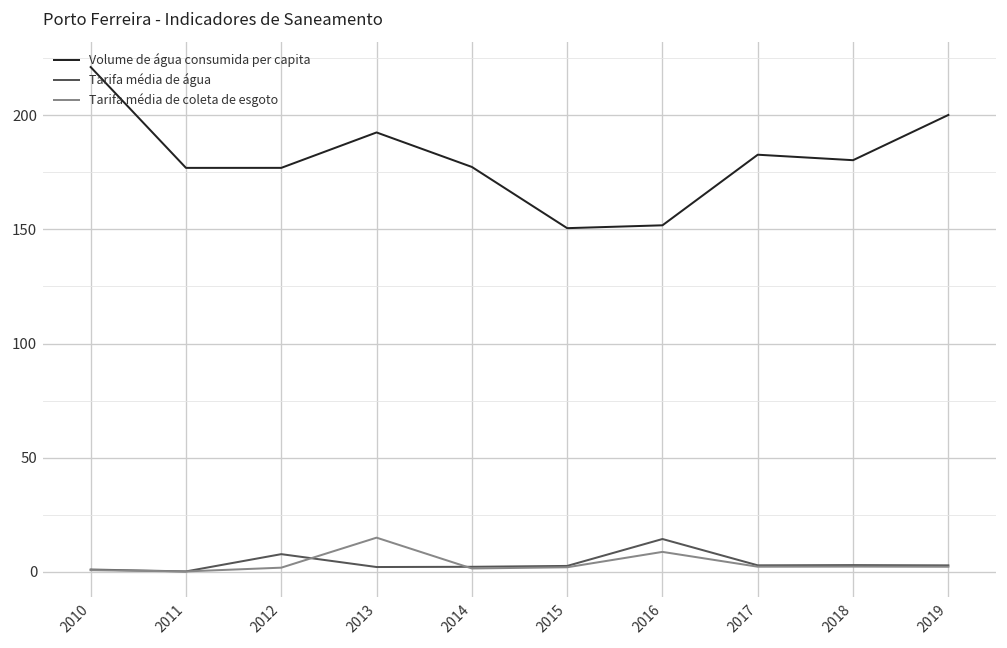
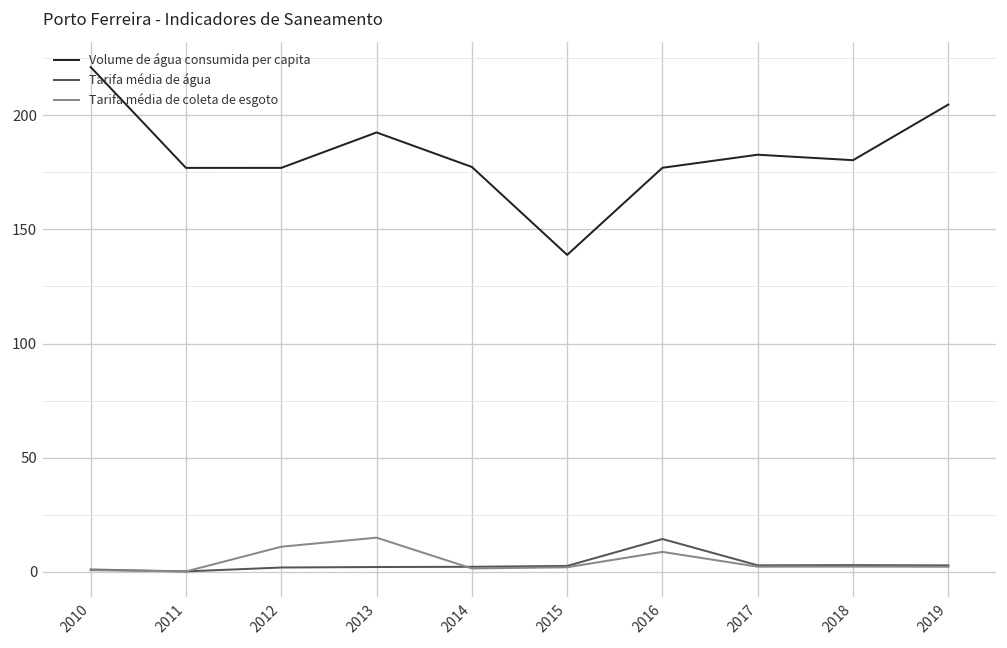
Tarifa média de água, 2012: 8 -> 2
Tarifa média de coleta de esgoto, 2012: 2 -> 11
Volume de água consumida per capita, 2015: 151 -> 139
Volume de água consumida per capita, 2016: 152 -> 177
Volume de água consumida per capita, 2019: 200 -> 205
